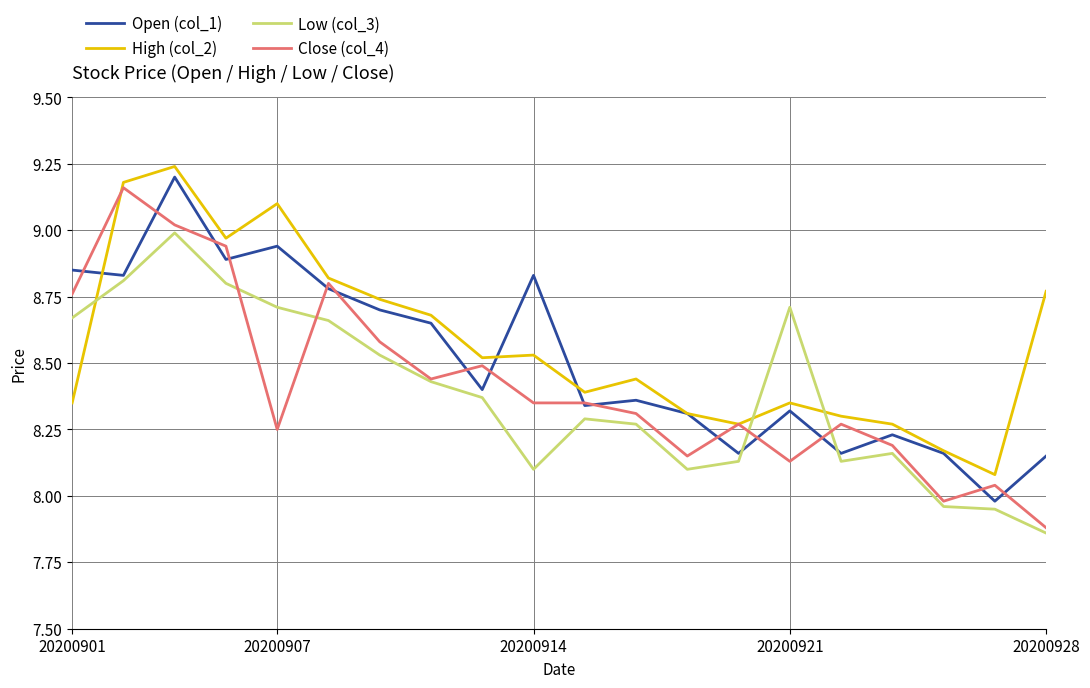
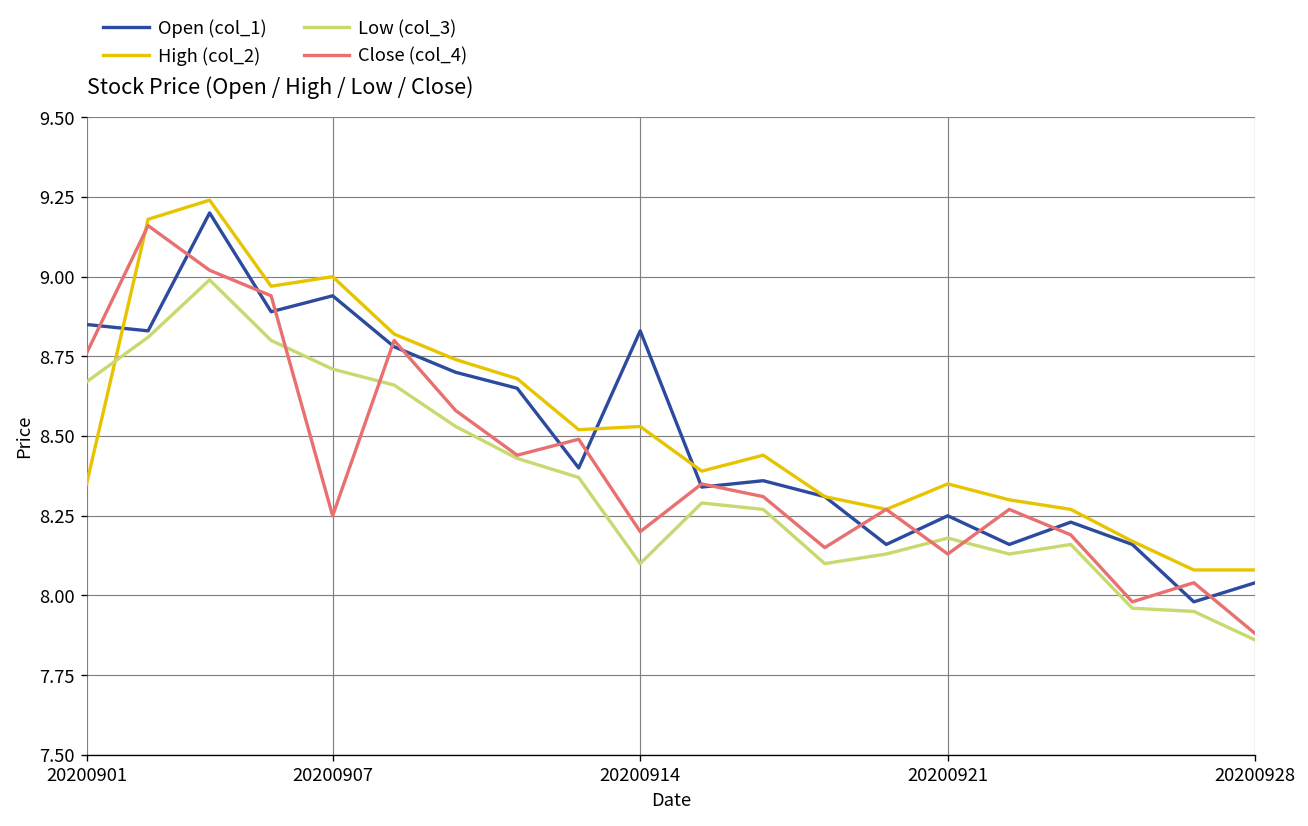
High (col_2), 20200907: 9.1 -> 9.0
Close (col_4), 20200914: 8.35 -> 8.20
Open (col_1), 20200921: 8.32 -> 8.25
Low (col_3), 20200921: 8.71 -> 8.18
Open (col_1), 20200928: 8.15 -> 8.04
High (col_2), 20200928: 8.77 -> 8.08
